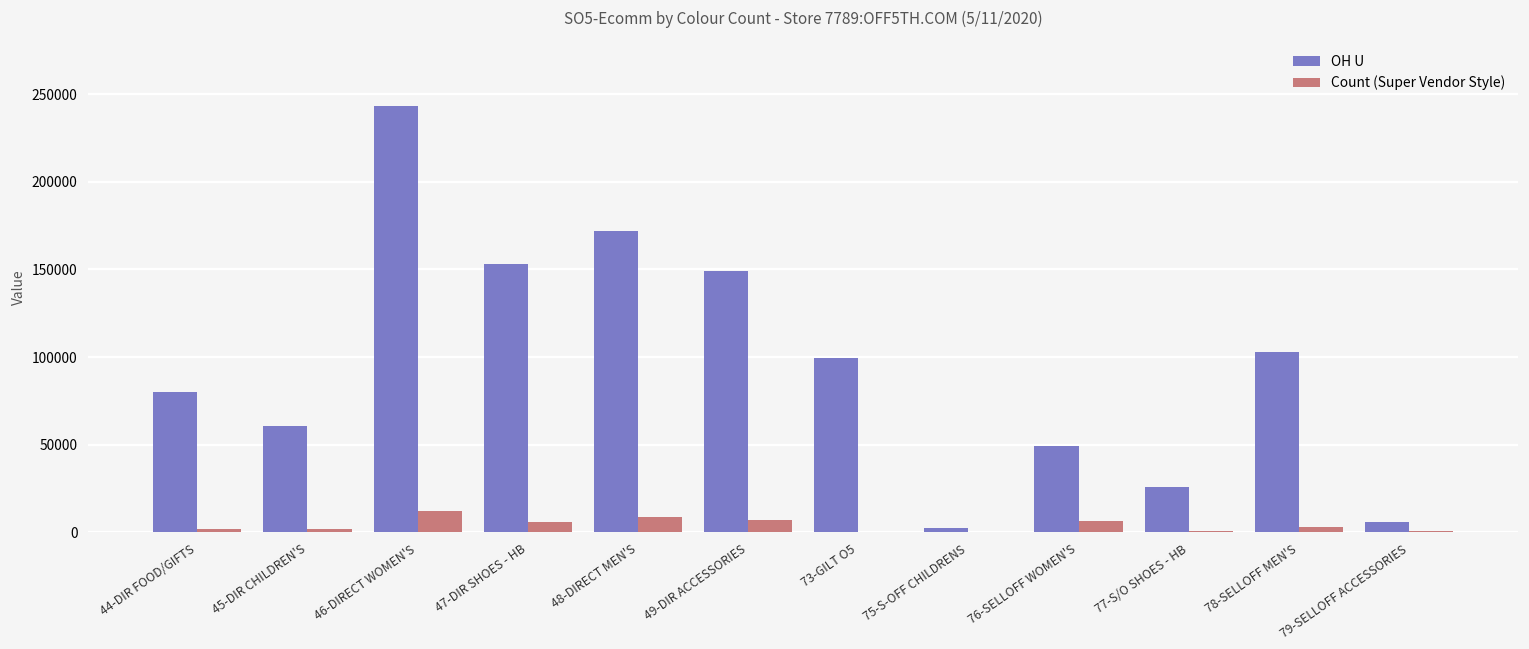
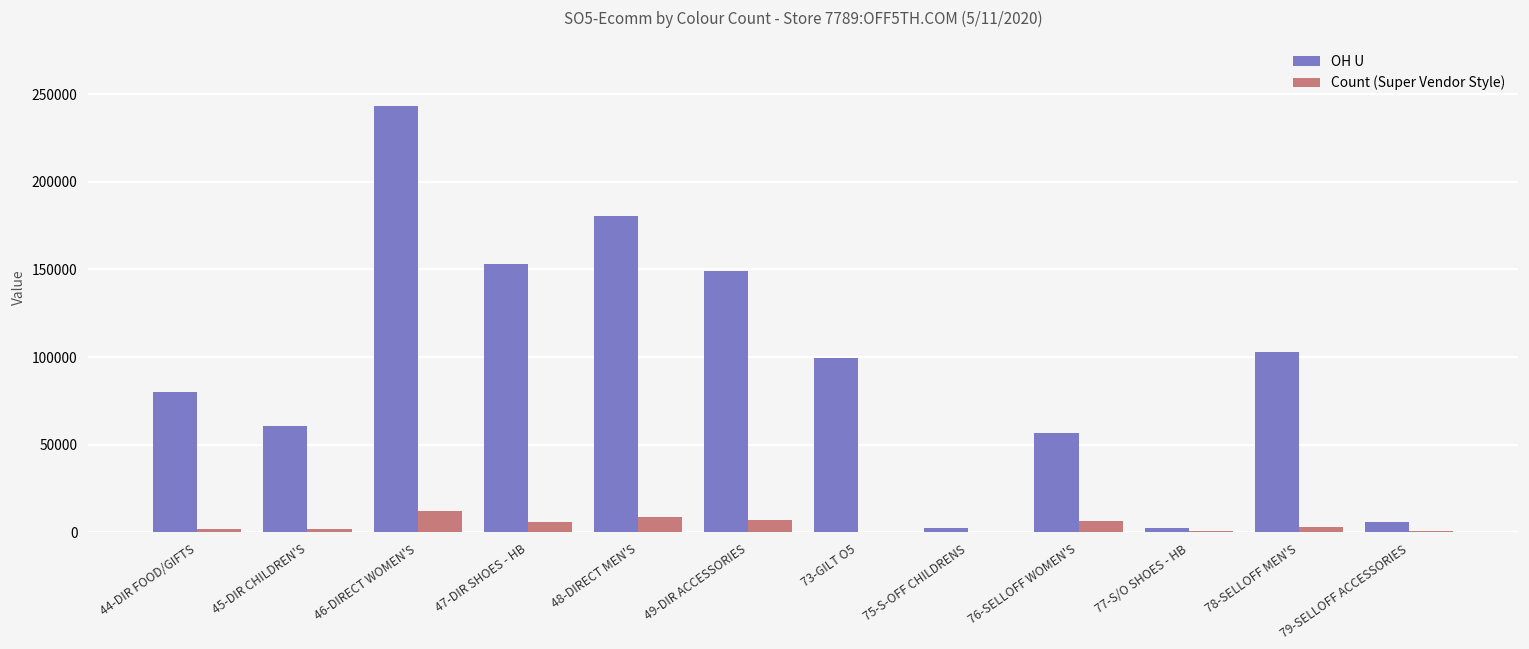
OH U, 48-DIRECT MEN'S: 172000 -> 181000
OH U, 76-SELLOFF WOMEN'S: 50000 -> 57000
OH U, 77-S/O SHOES - HB: 26000 -> 3000
